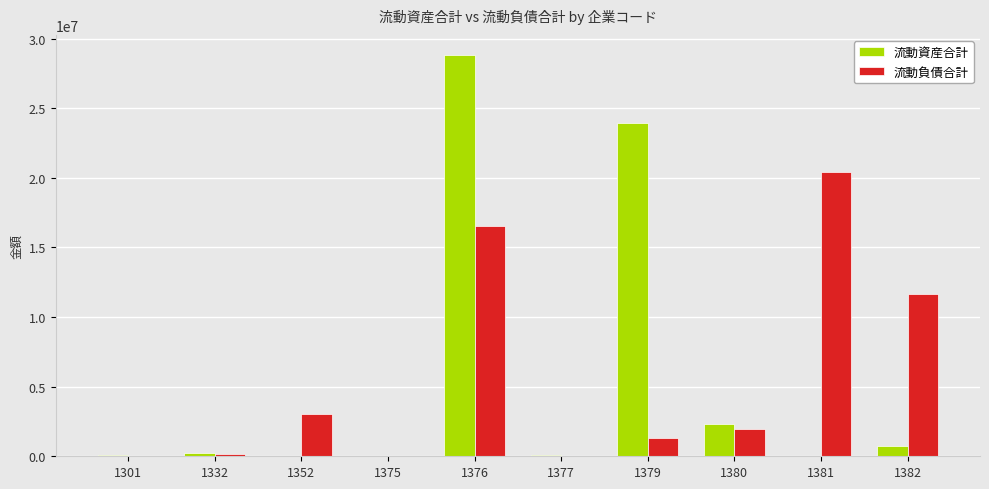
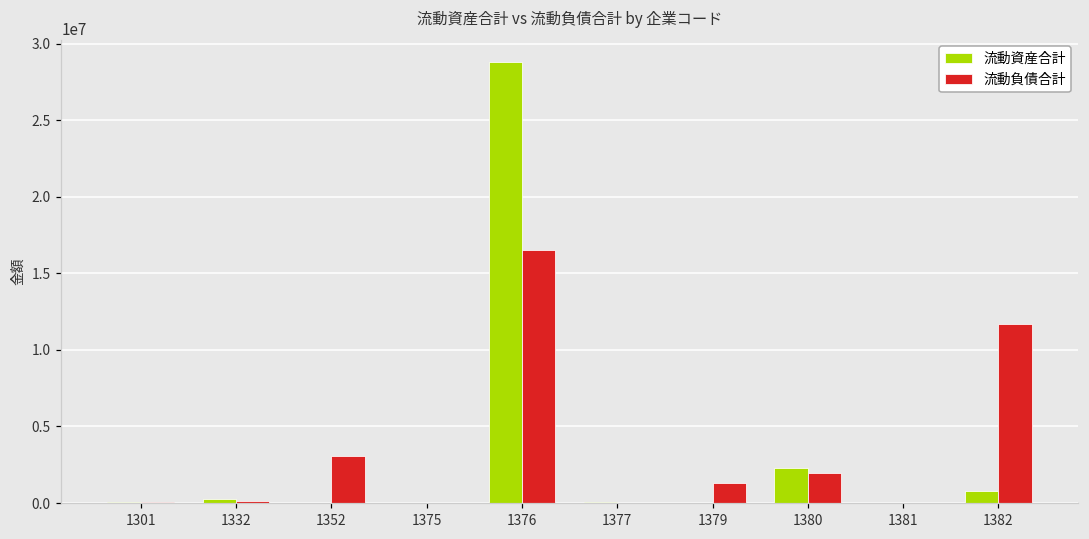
流動資産合計, 1379: 24000000 -> 0
流動負債合計, 1381: 20400000 -> 0
